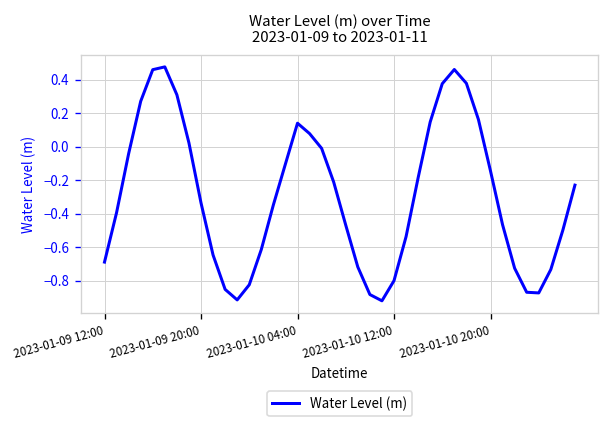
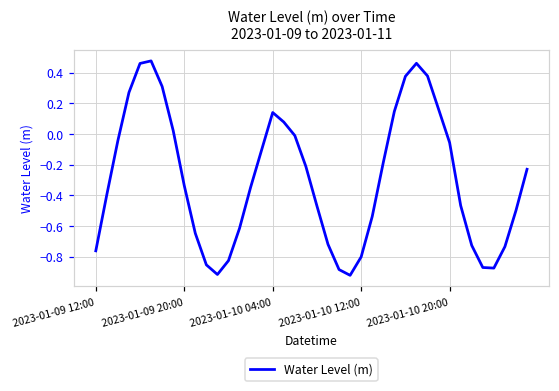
2023-01-09 12:00: -0.69 -> -0.76
2023-01-10 20:00: -0.14 -> -0.06
